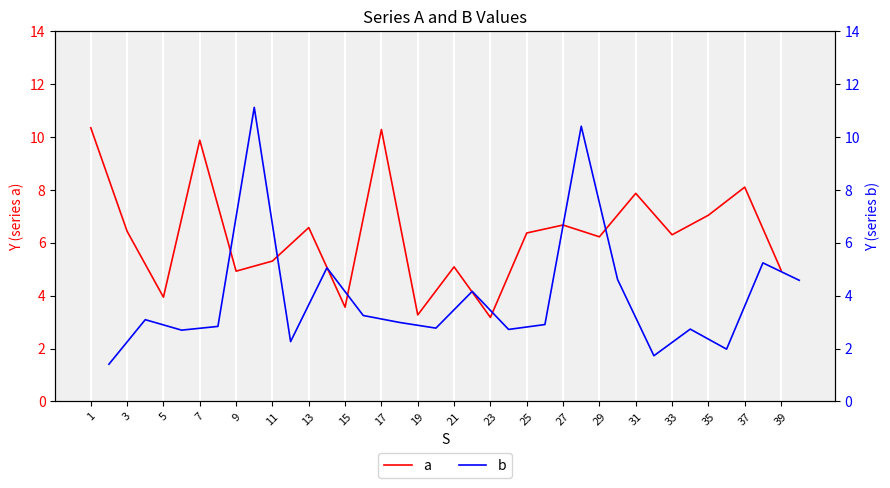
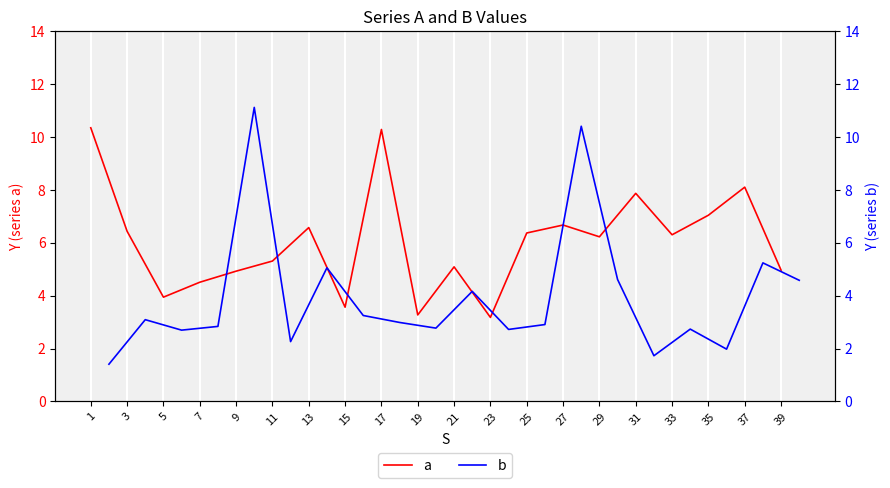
a, 7: 9.9 -> 4.5
